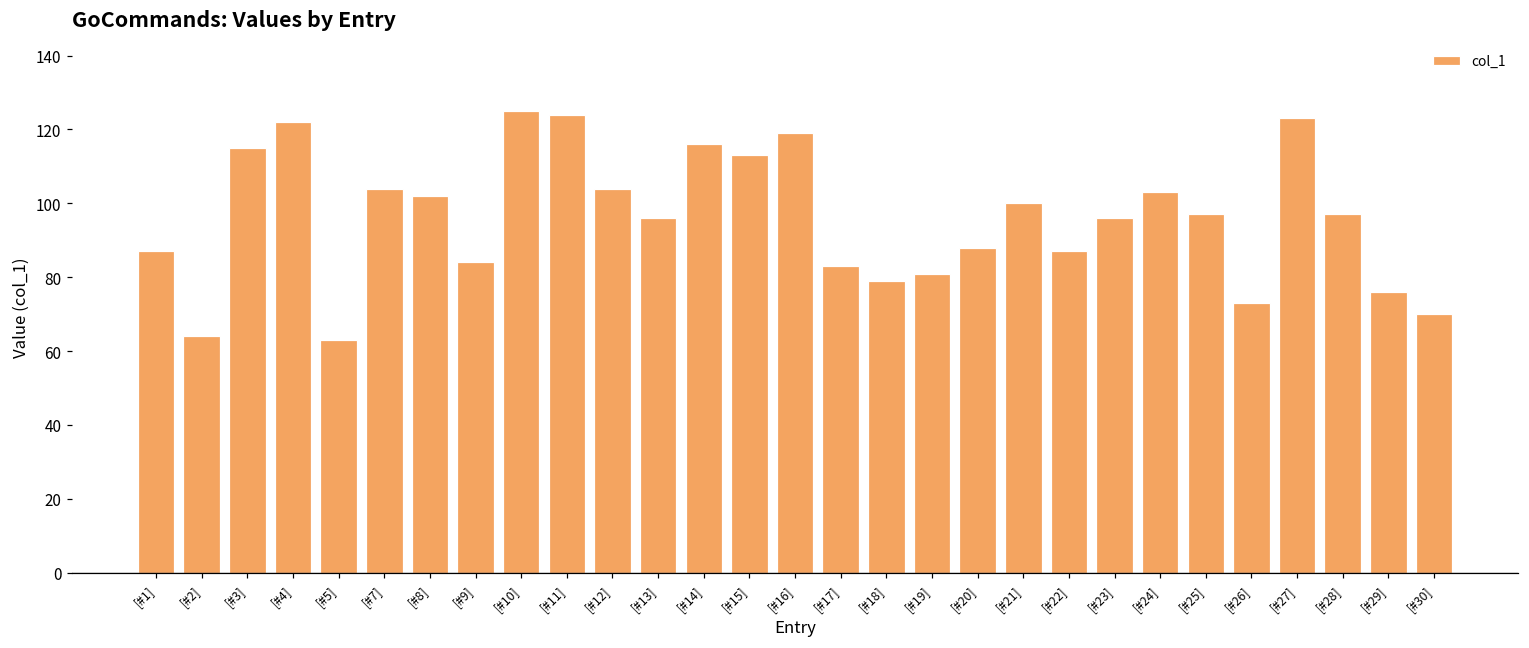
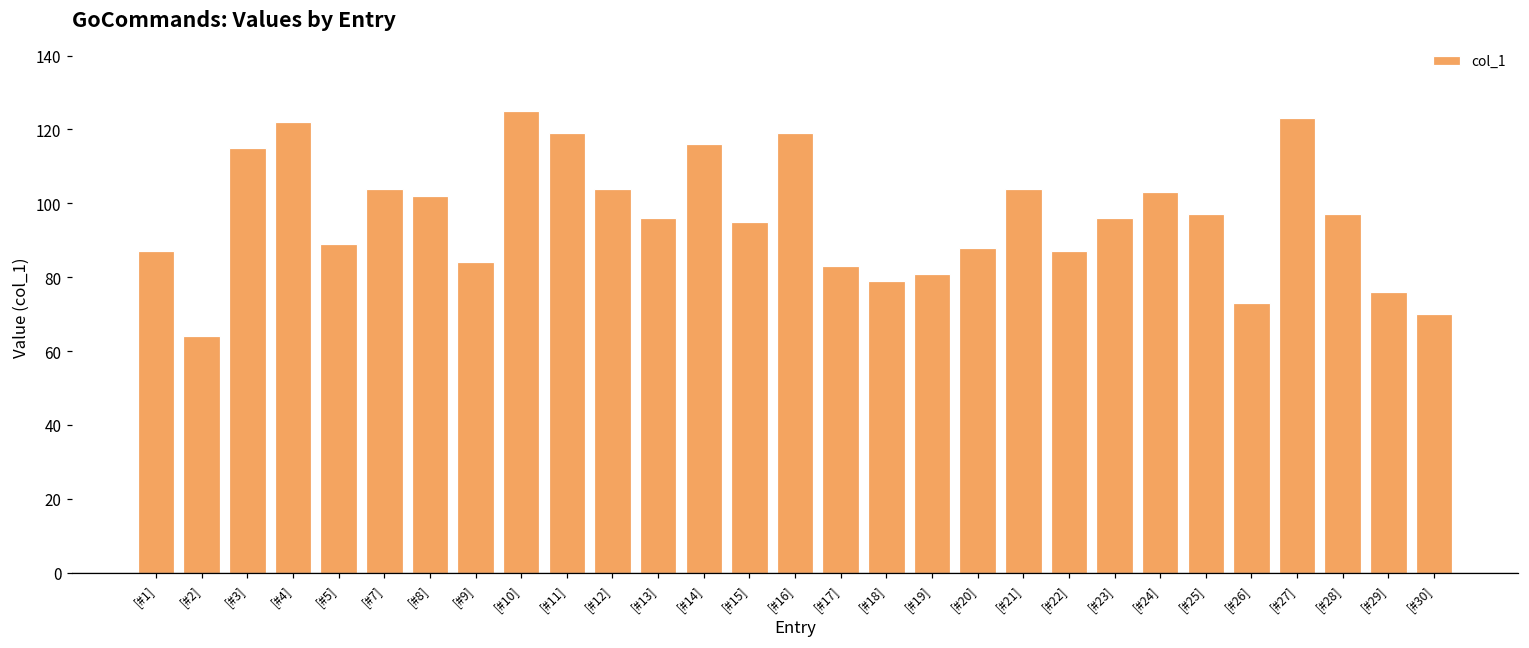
[#5]: 63 -> 89
[#11]: 124 -> 119
[#15]: 113 -> 95
[#21]: 100 -> 104
